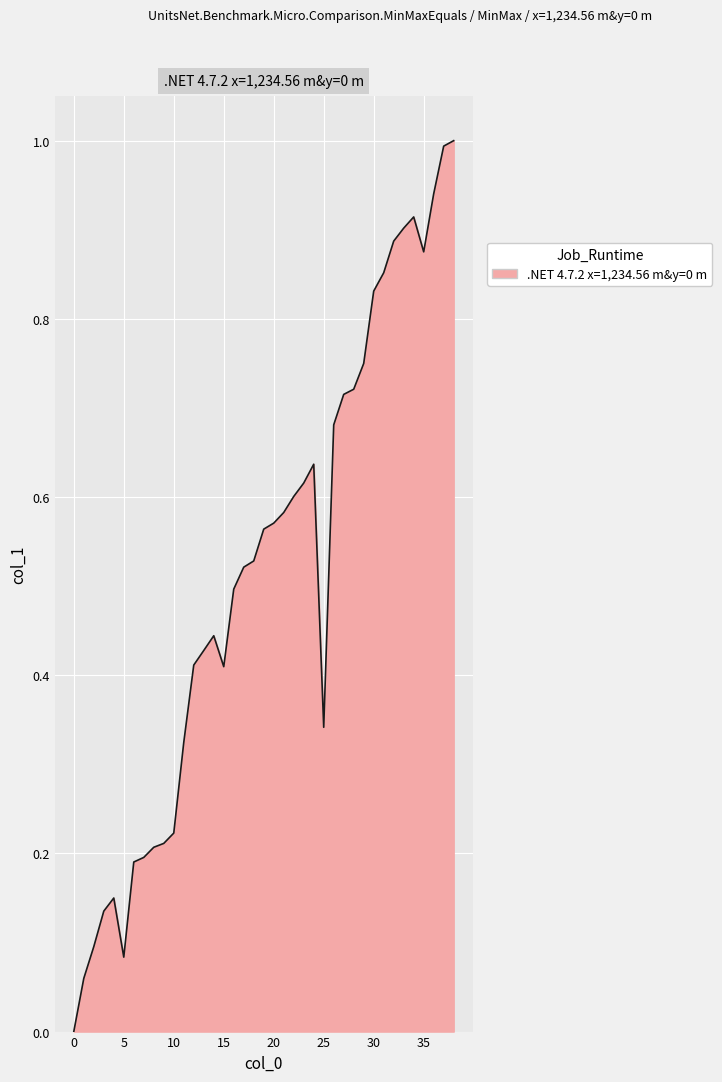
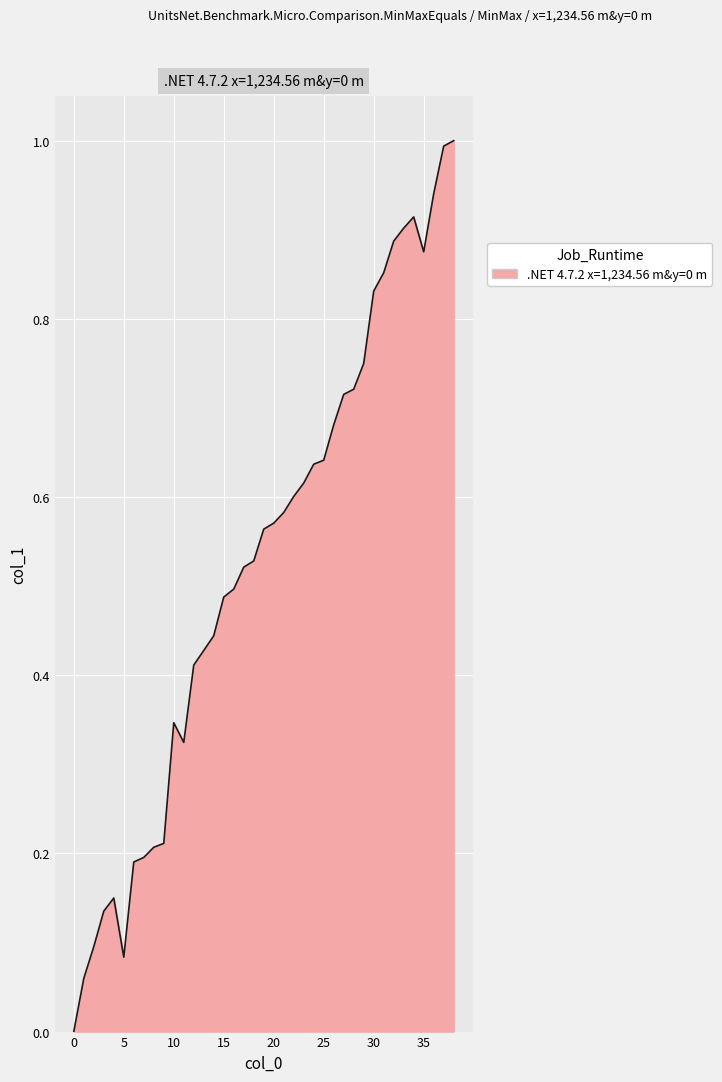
10: 0.22 -> 0.35
15: 0.41 -> 0.49
25: 0.34 -> 0.64
